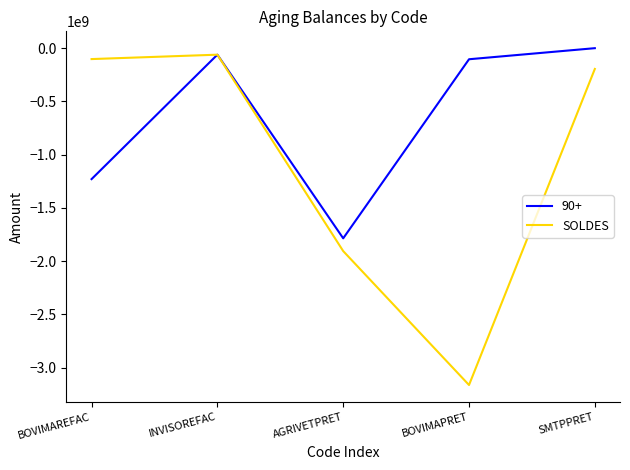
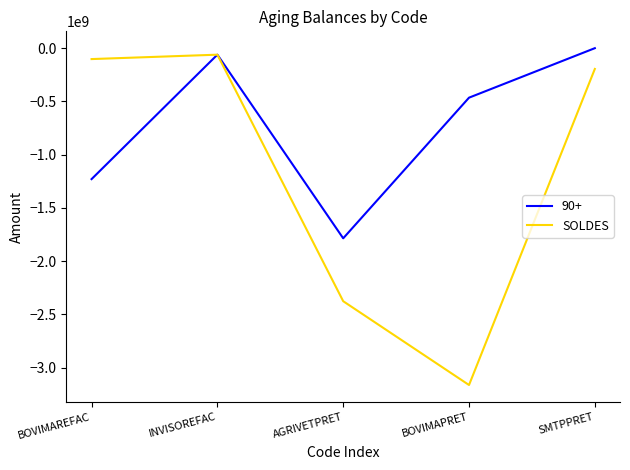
SOLDES, AGRIVETPRET: -1910000000 -> -2380000000
90+, BOVIMAPRET: -100000000 -> -460000000
